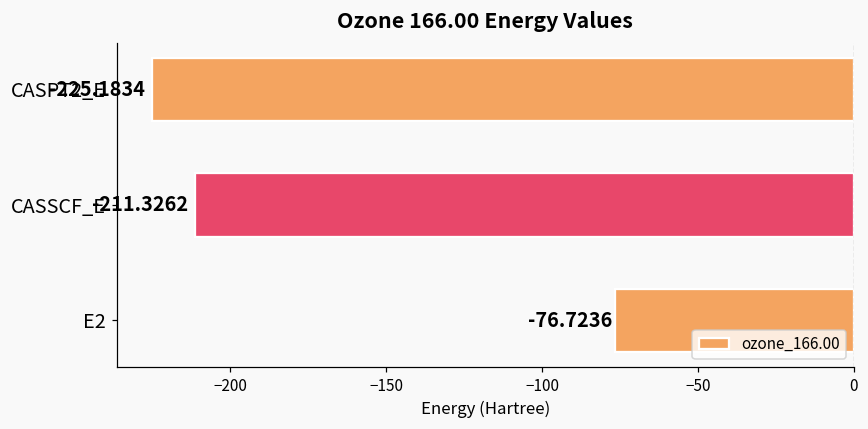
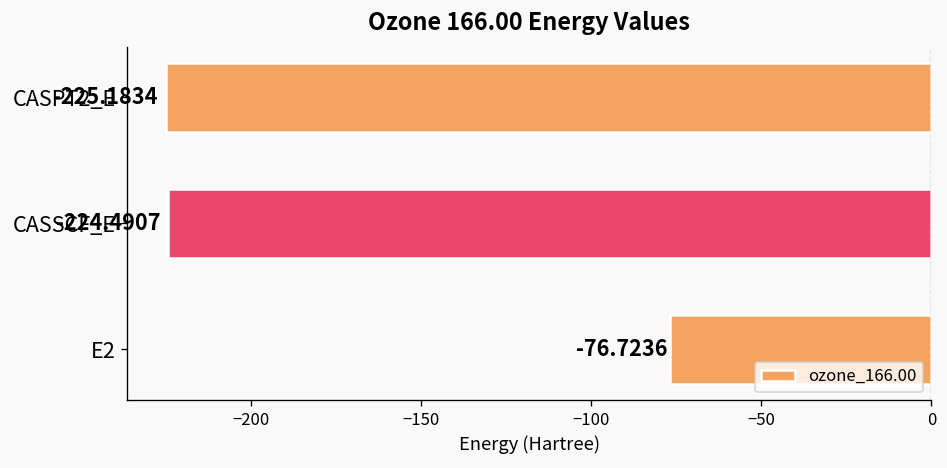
CASSCF_E: -211.3262 -> -224.4907
